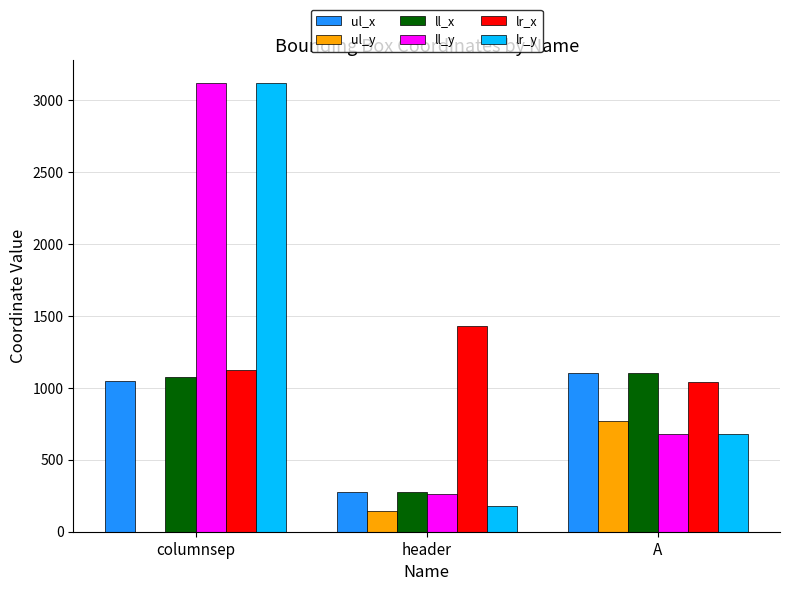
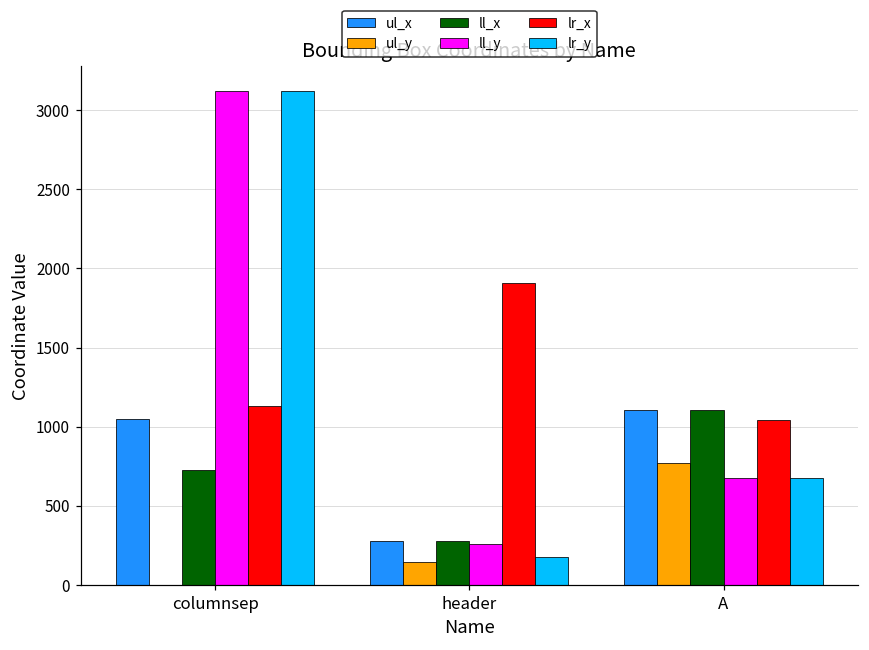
ll_x, columnsep: 1070 -> 730
lr_x, header: 1430 -> 1910
